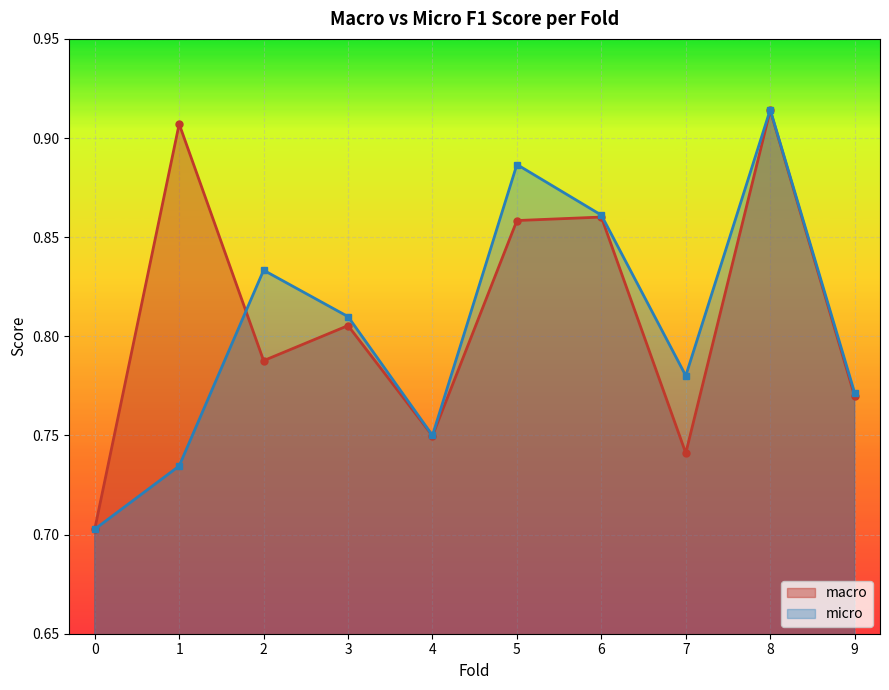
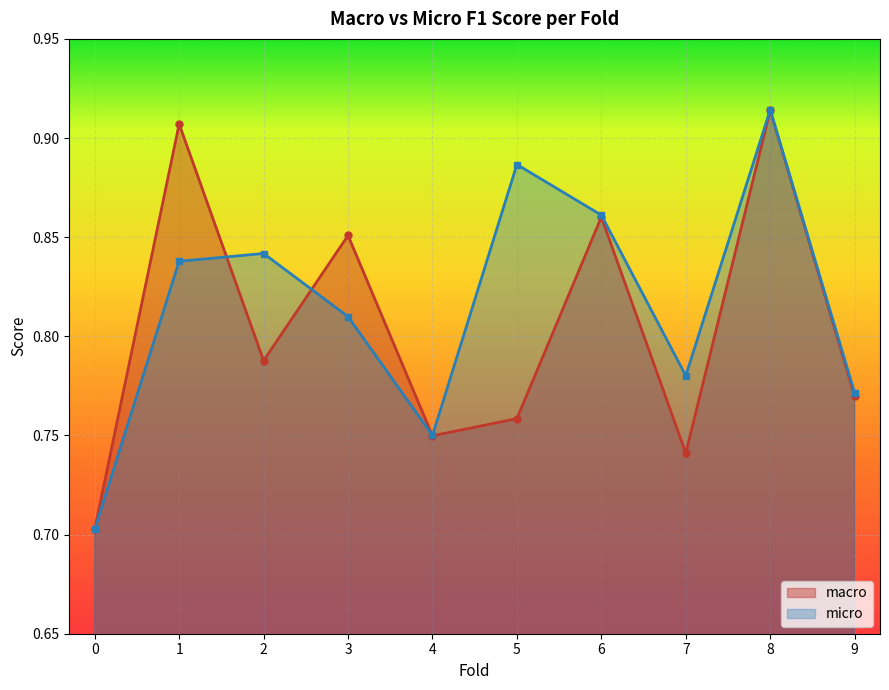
micro, 1: 0.735 -> 0.838
micro, 2: 0.833 -> 0.842
macro, 3: 0.805 -> 0.851
macro, 5: 0.858 -> 0.758
